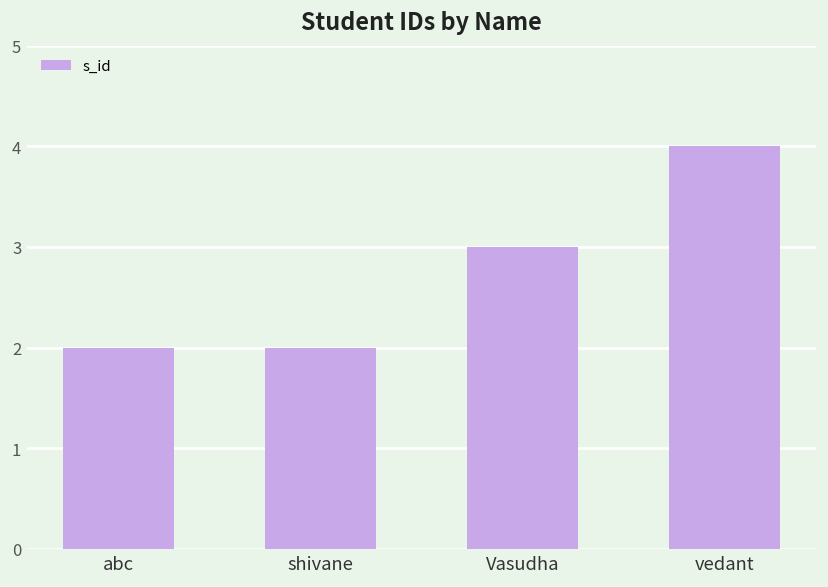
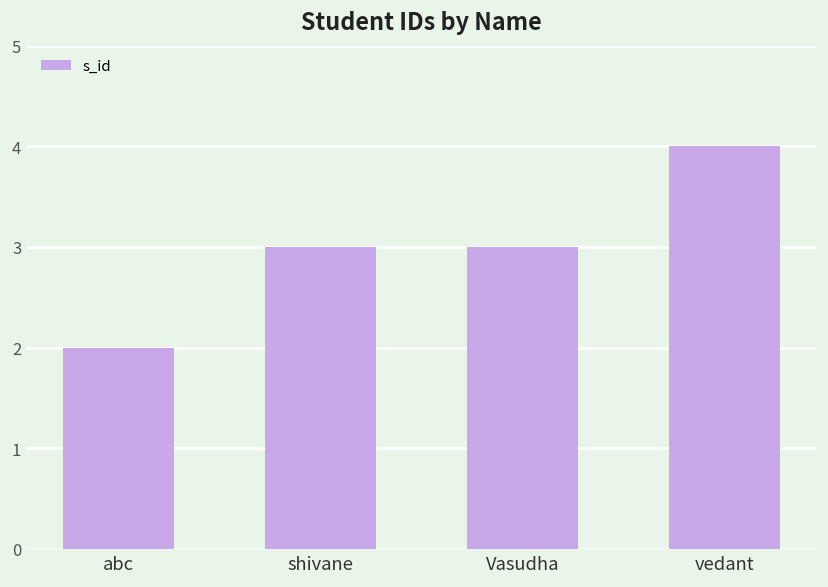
shivane: 2 -> 3
